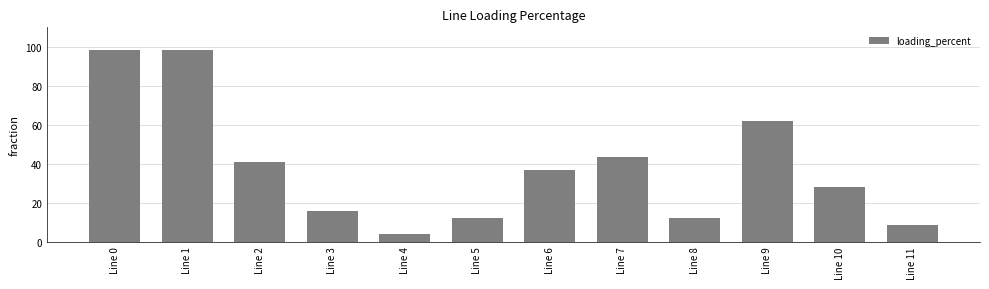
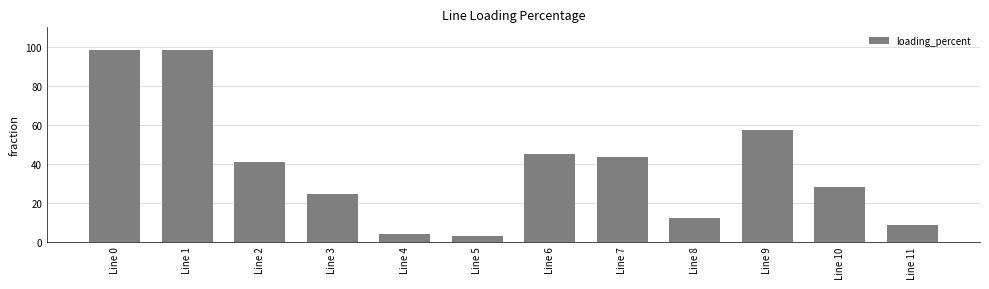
Line 3: 16 -> 25
Line 5: 12 -> 3
Line 6: 37 -> 45
Line 9: 62 -> 57
